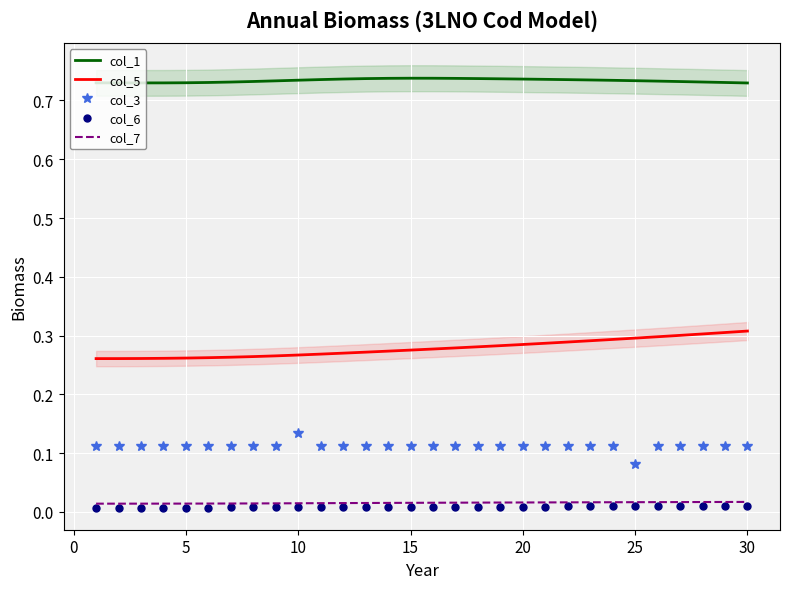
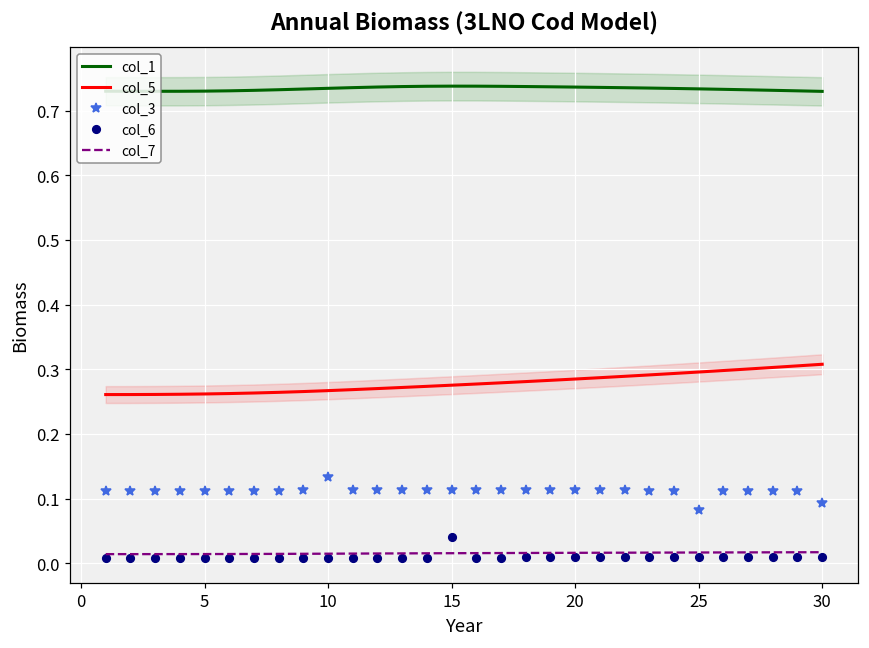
col_6, 15: 0.01 -> 0.04
col_3, 30: 0.11 -> 0.09
